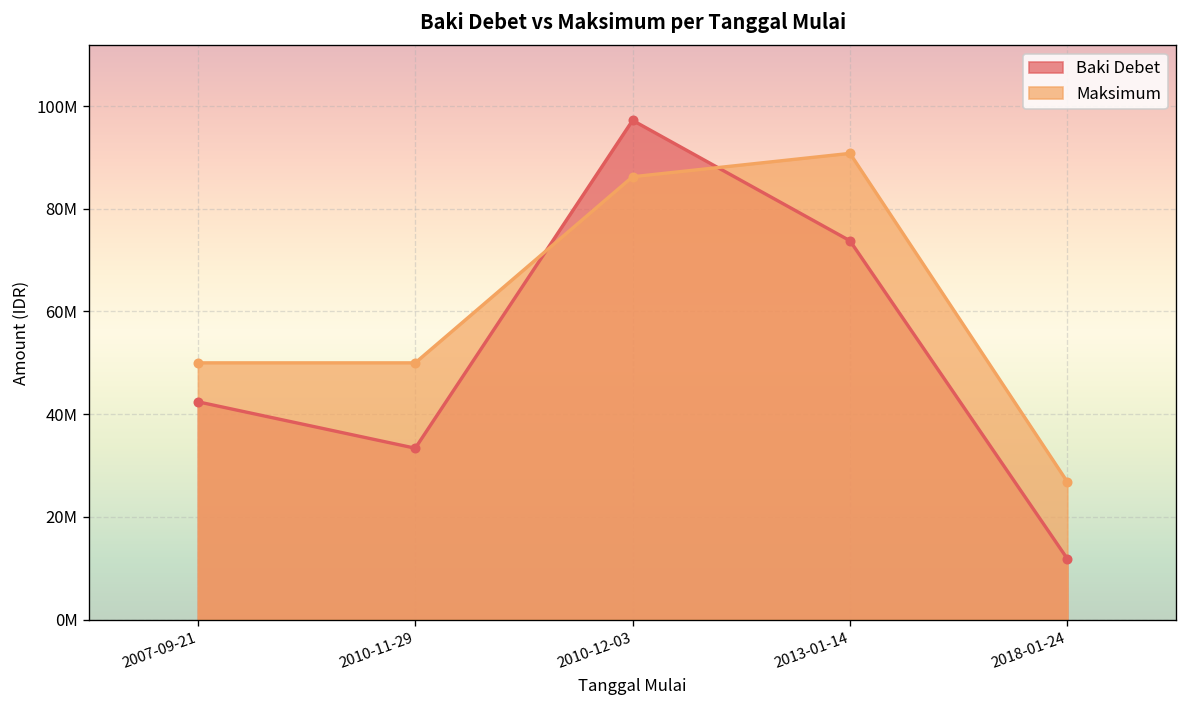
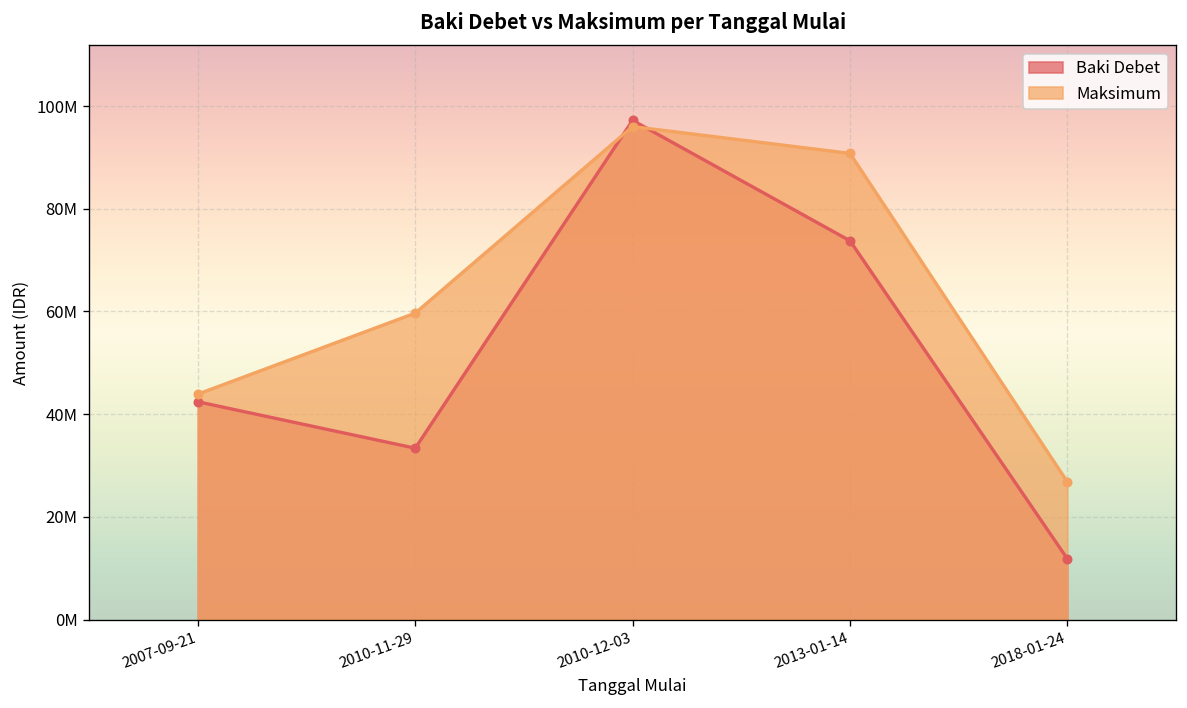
Maksimum, 2007-09-21: 50000000 -> 44000000
Maksimum, 2010-11-29: 50000000 -> 60000000
Maksimum, 2010-12-03: 86000000 -> 96000000
